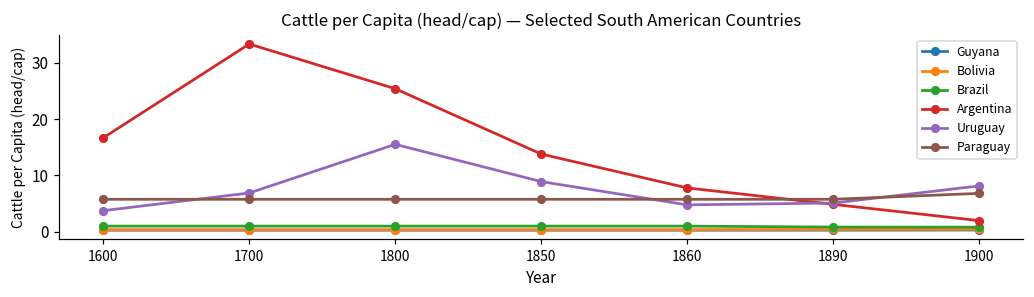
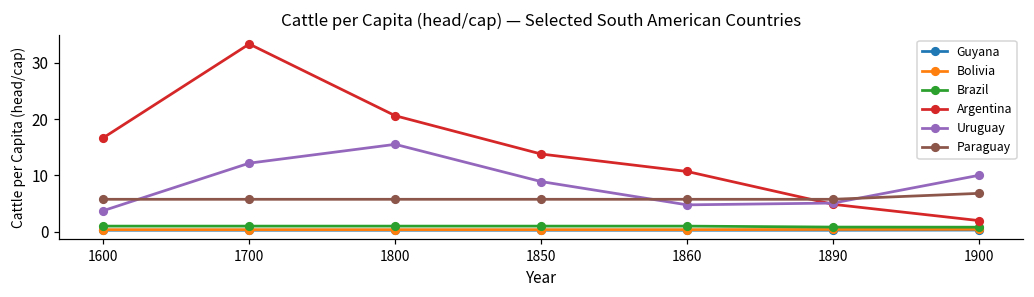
Uruguay, 1700: 7 -> 12
Argentina, 1800: 25 -> 21
Argentina, 1860: 8 -> 11
Uruguay, 1900: 8 -> 10
